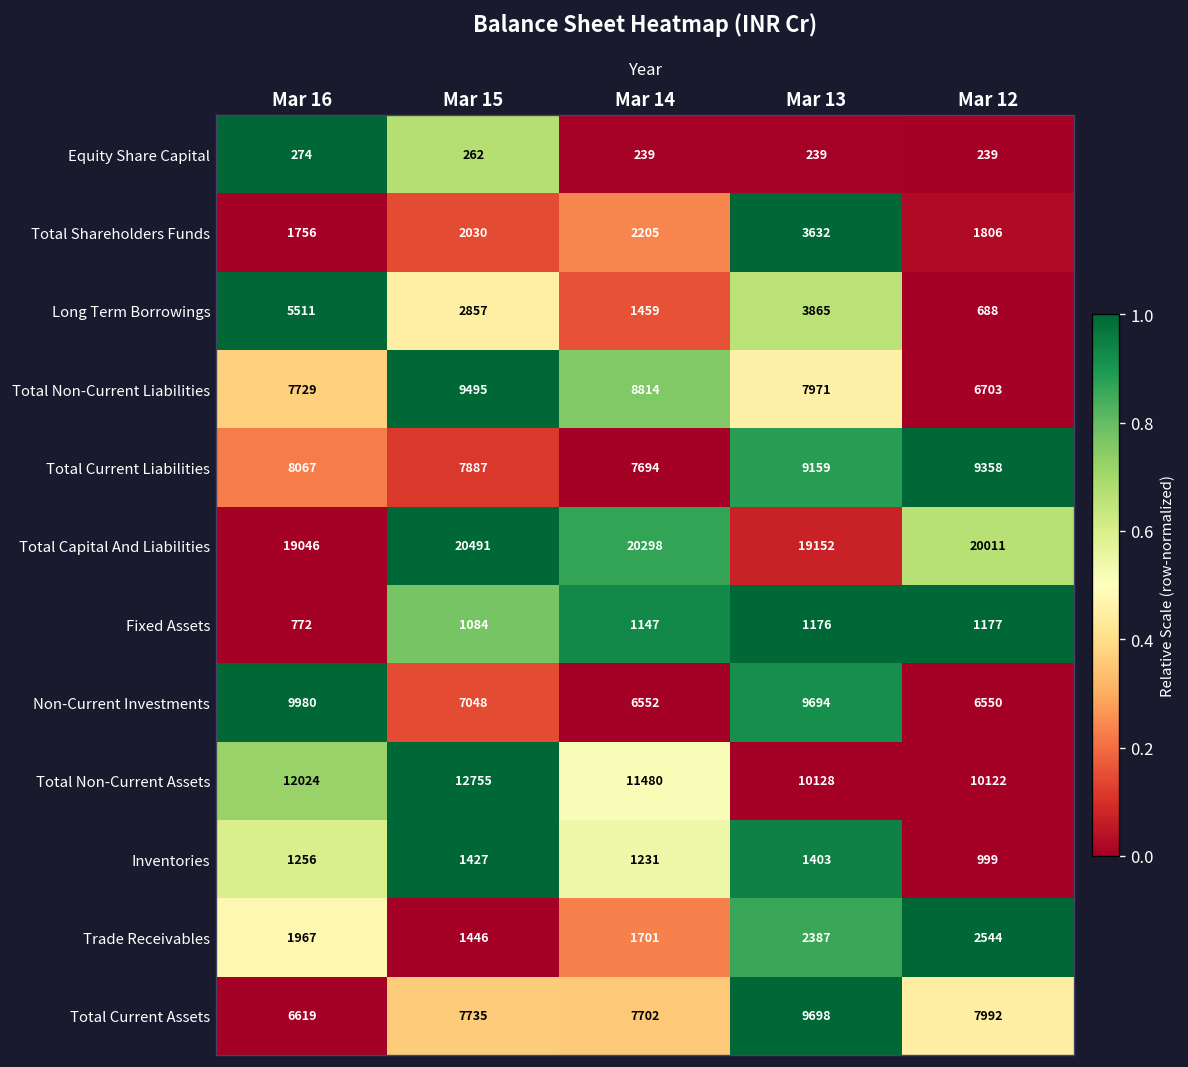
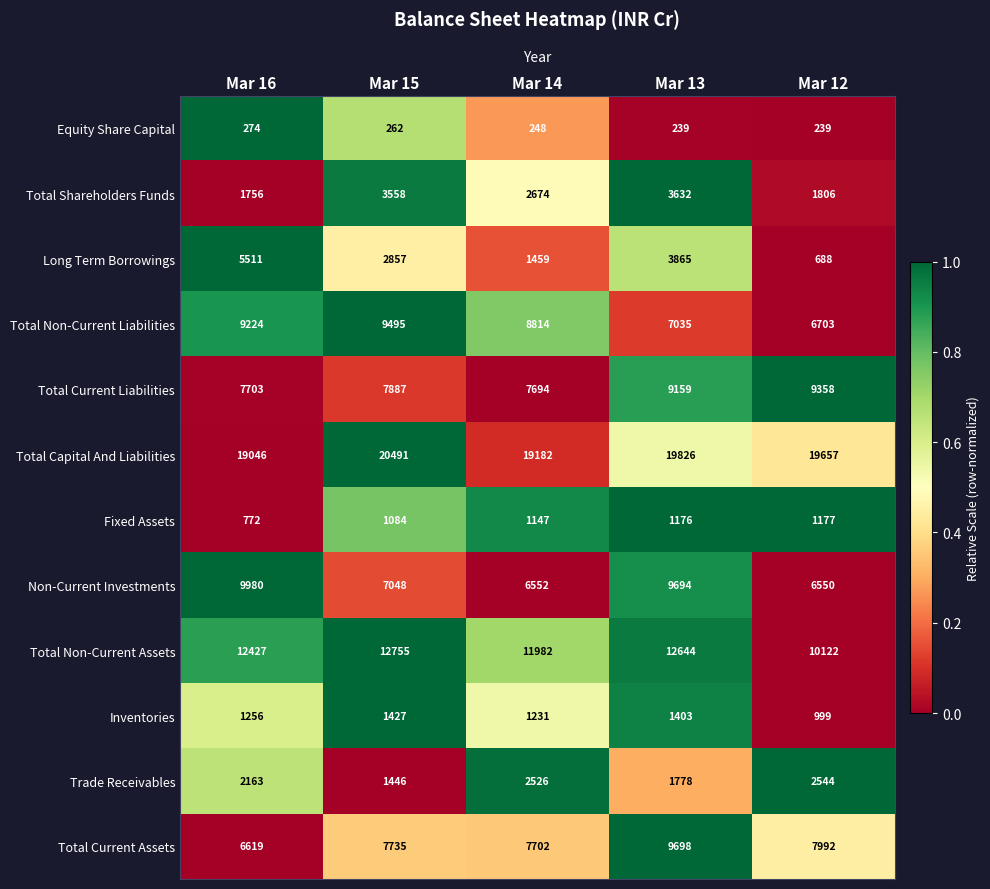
Equity Share Capital, Mar 14: 239 -> 248
Total Shareholders Funds, Mar 15: 2030 -> 3558
Total Shareholders Funds, Mar 14: 2205 -> 2674
Total Non-Current Liabilities, Mar 16: 7729 -> 9224
Total Non-Current Liabilities, Mar 13: 7971 -> 7035
Total Current Liabilities, Mar 16: 8067 -> 7703
Total Capital And Liabilities, Mar 14: 20298 -> 19182
Total Capital And Liabilities, Mar 13: 19152 -> 19826
Total Capital And Liabilities, Mar 12: 20011 -> 19657
Total Non-Current Assets, Mar 16: 12024 -> 12427
Total Non-Current Assets, Mar 14: 11480 -> 11982
Total Non-Current Assets, Mar 13: 10128 -> 12644
Trade Receivables, Mar 16: 1967 -> 2163
Trade Receivables, Mar 14: 1701 -> 2526
Trade Receivables, Mar 13: 2387 -> 1778
